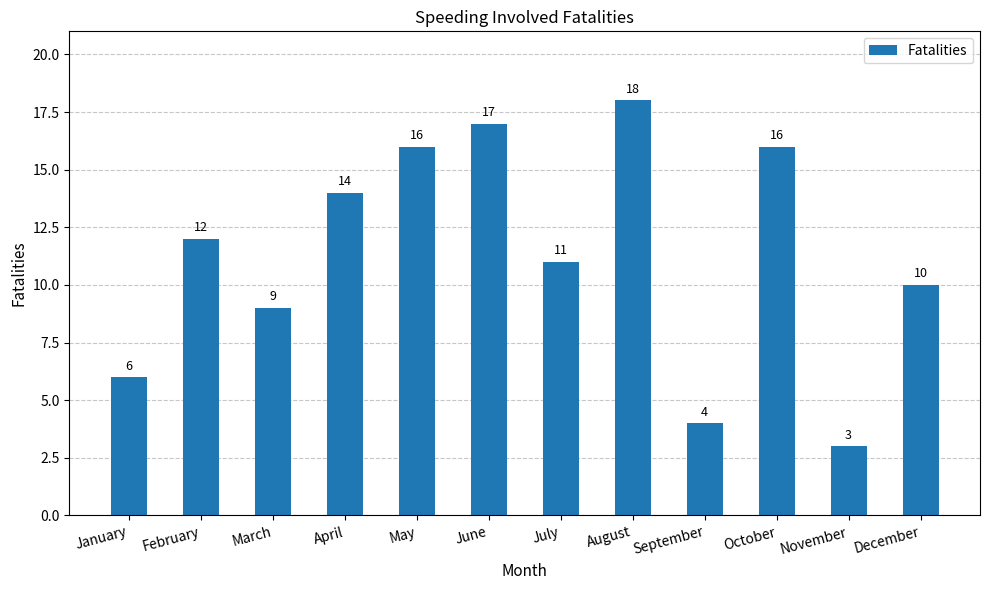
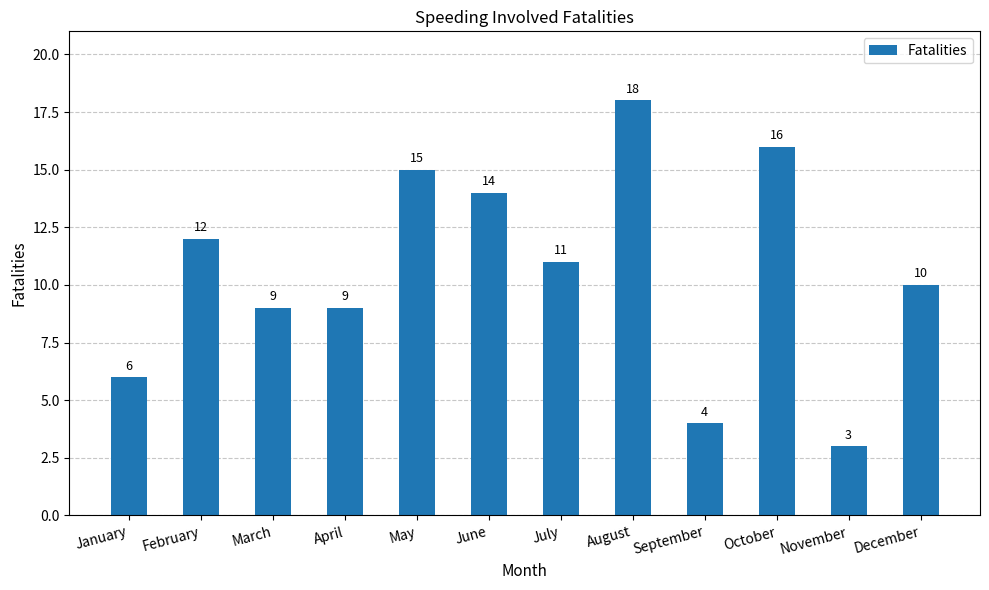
April: 14 -> 9
May: 16 -> 15
June: 17 -> 14
